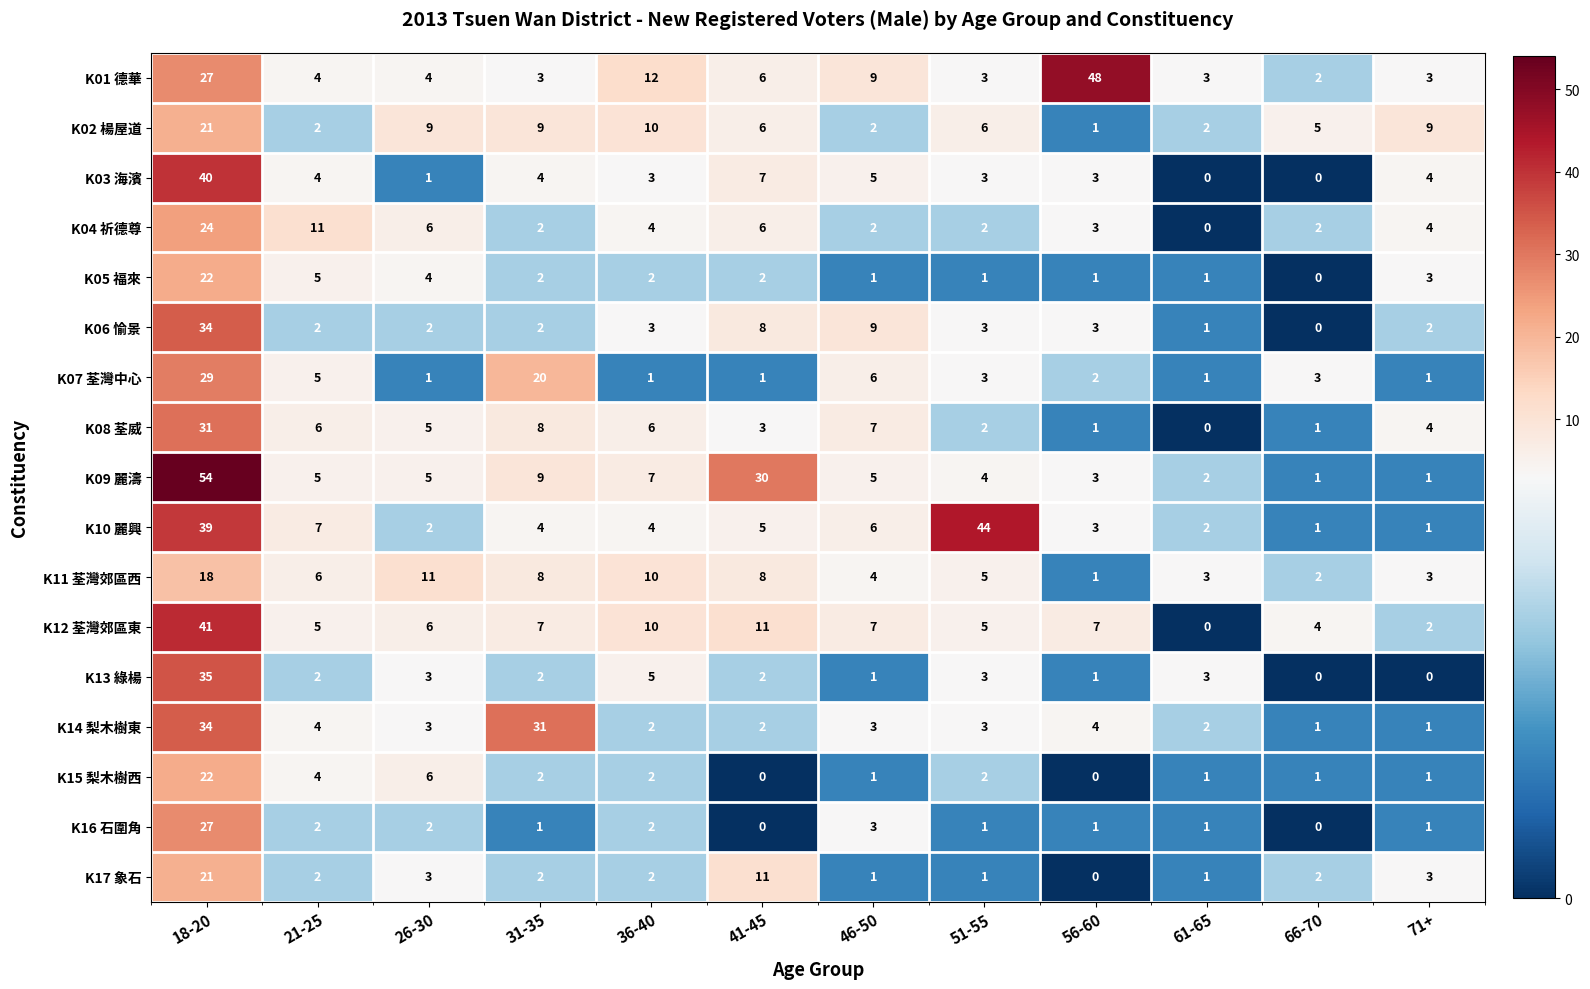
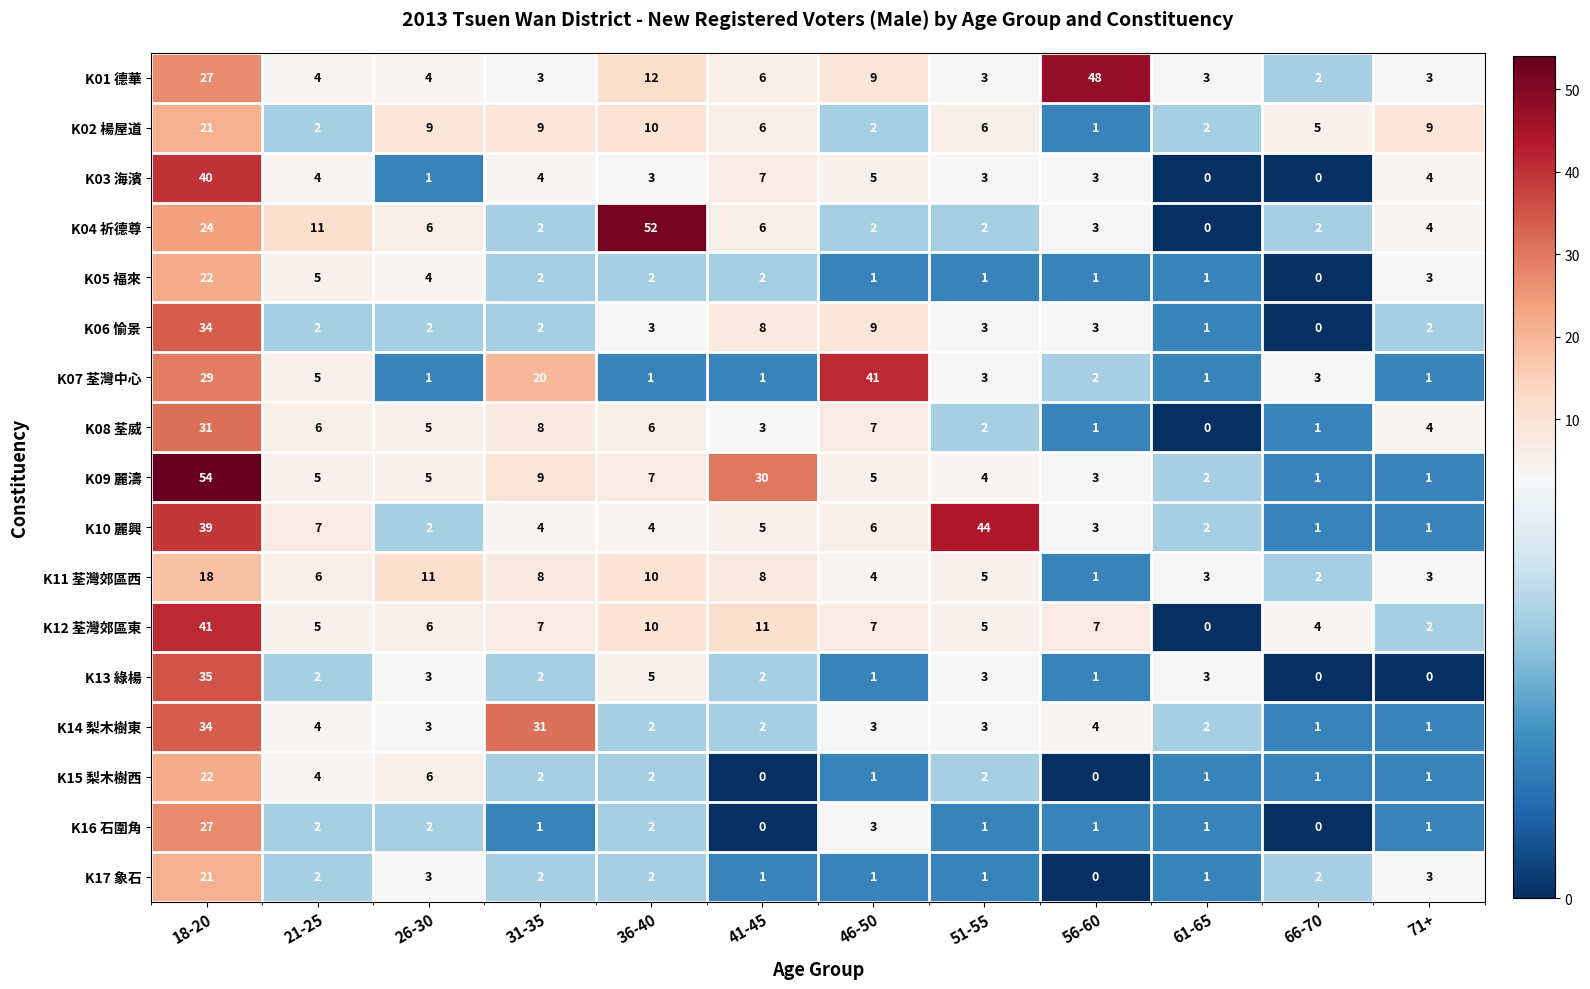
K04 祈德尊, 36-40: 4 -> 52
K07 荃灣中心, 46-50: 6 -> 41
K17 象石, 41-45: 11 -> 1
